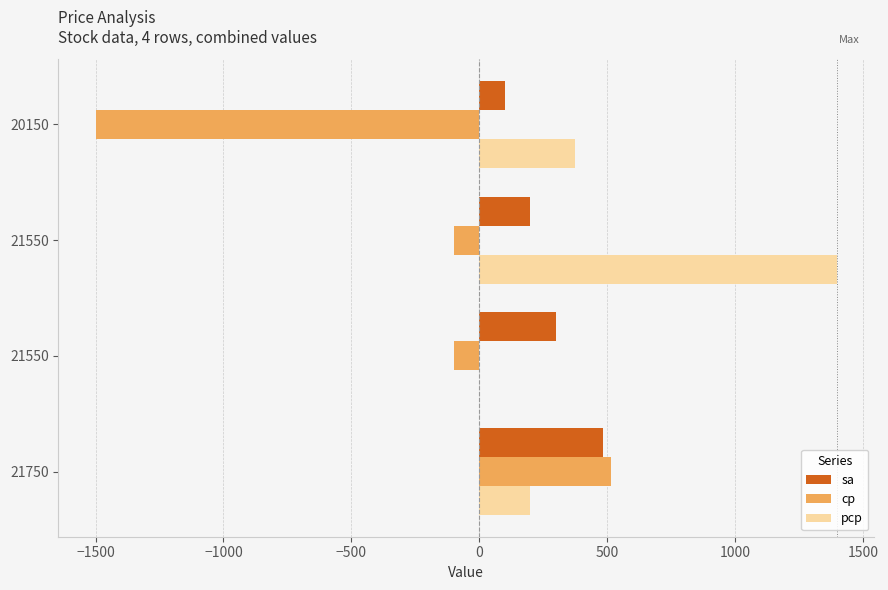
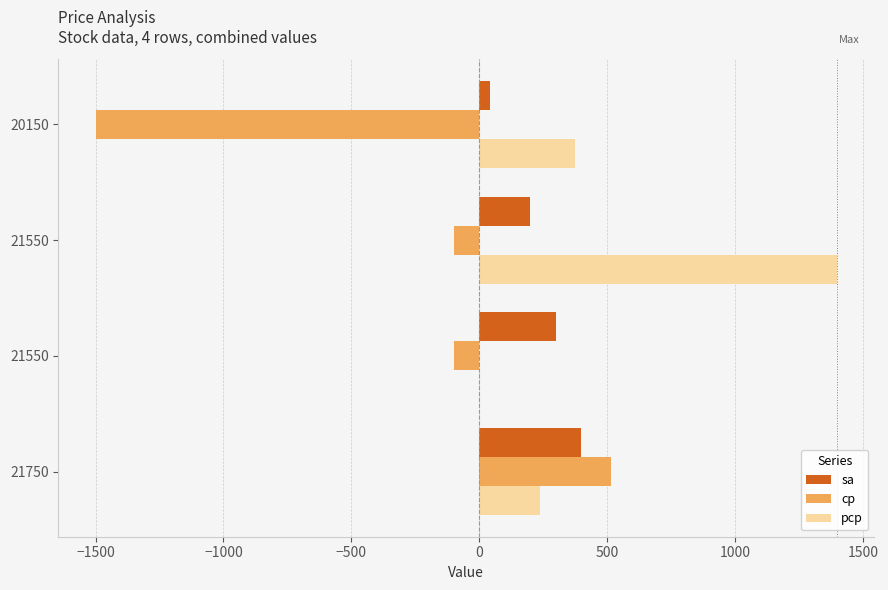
sa, 20150: 100 -> 40
sa, 21750: 490 -> 400
pcp, 21750: 200 -> 240
